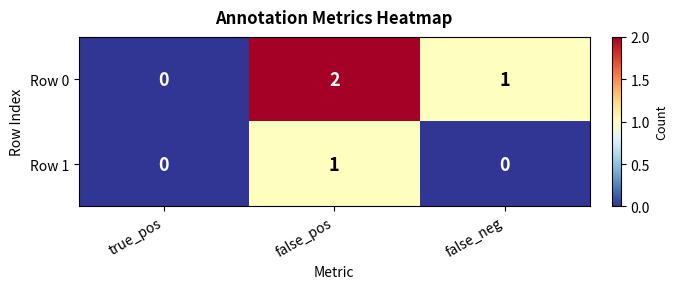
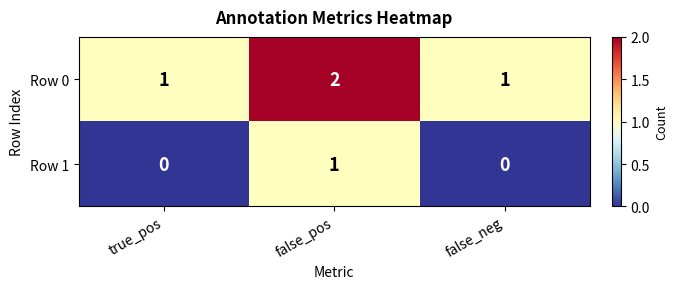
Row 0, true_pos: 0 -> 1
